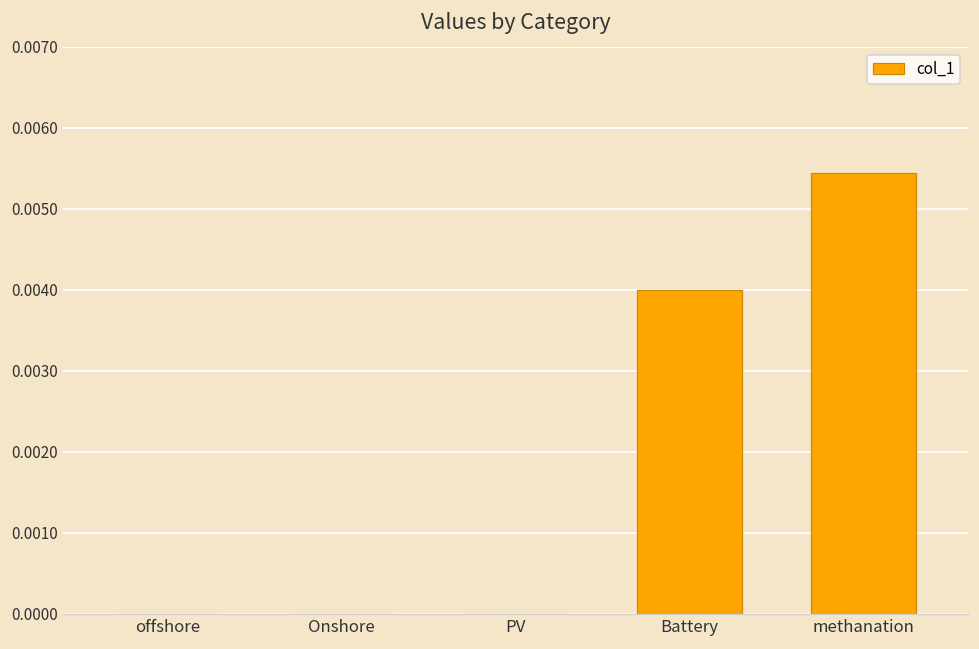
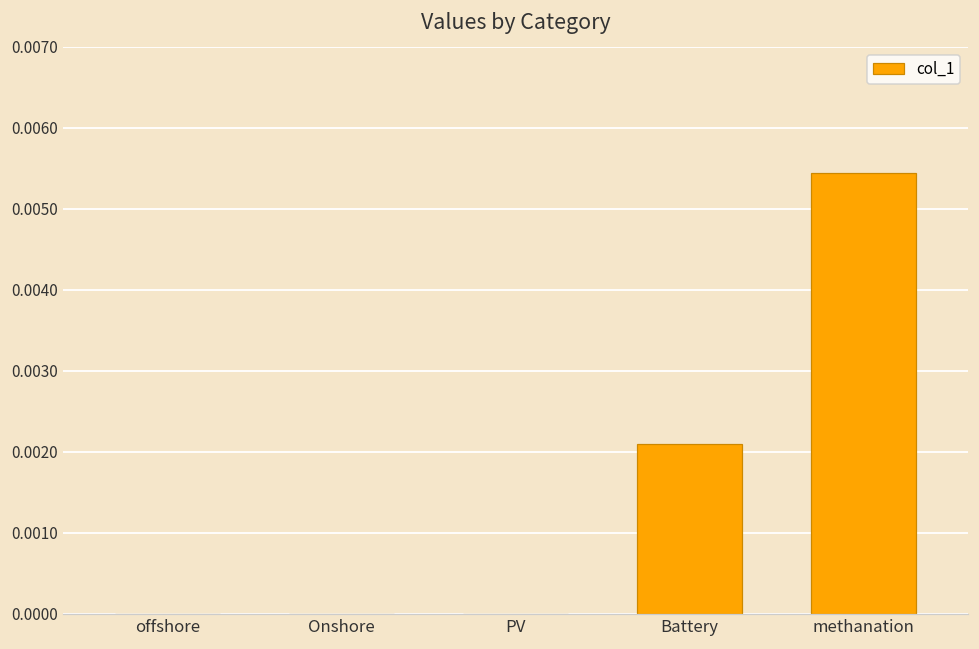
Battery: 0.0040 -> 0.0021
